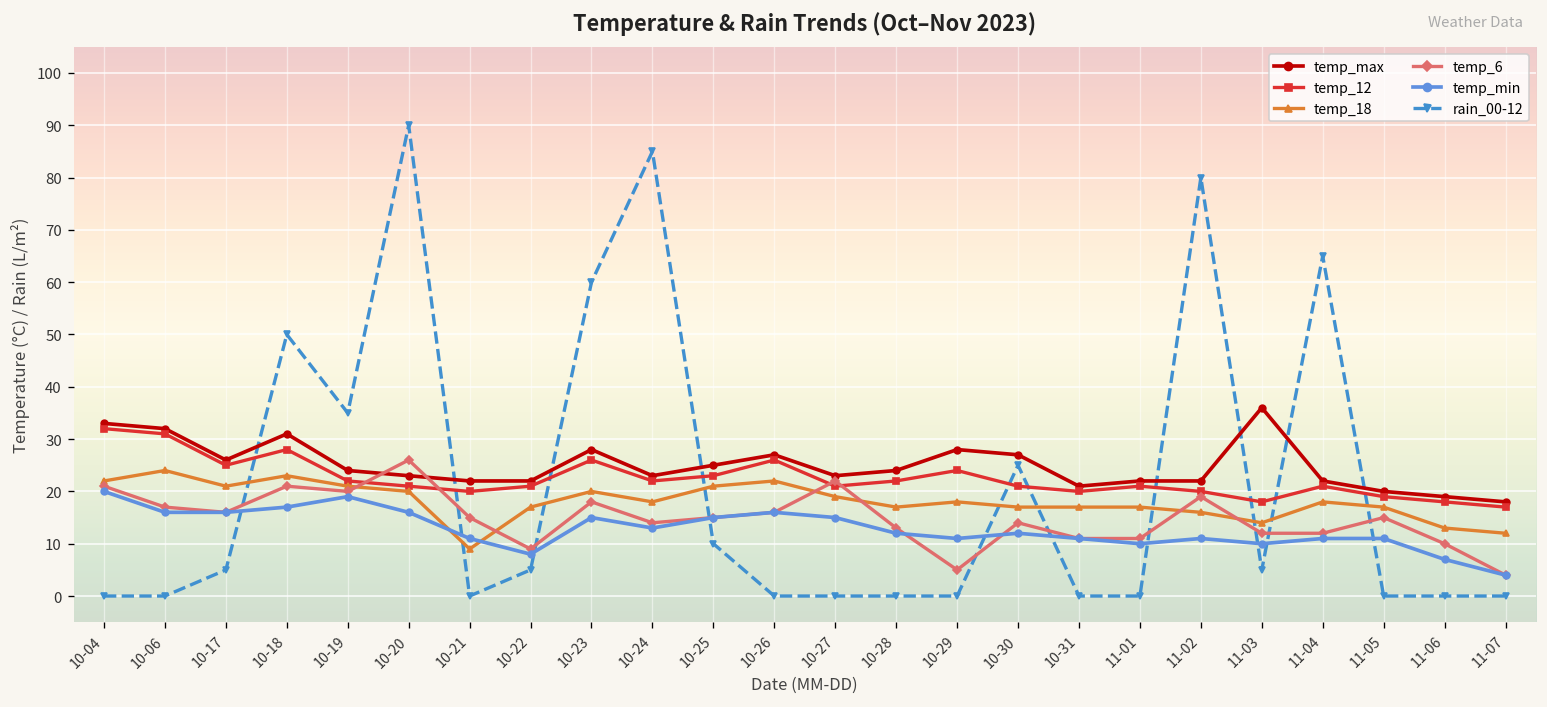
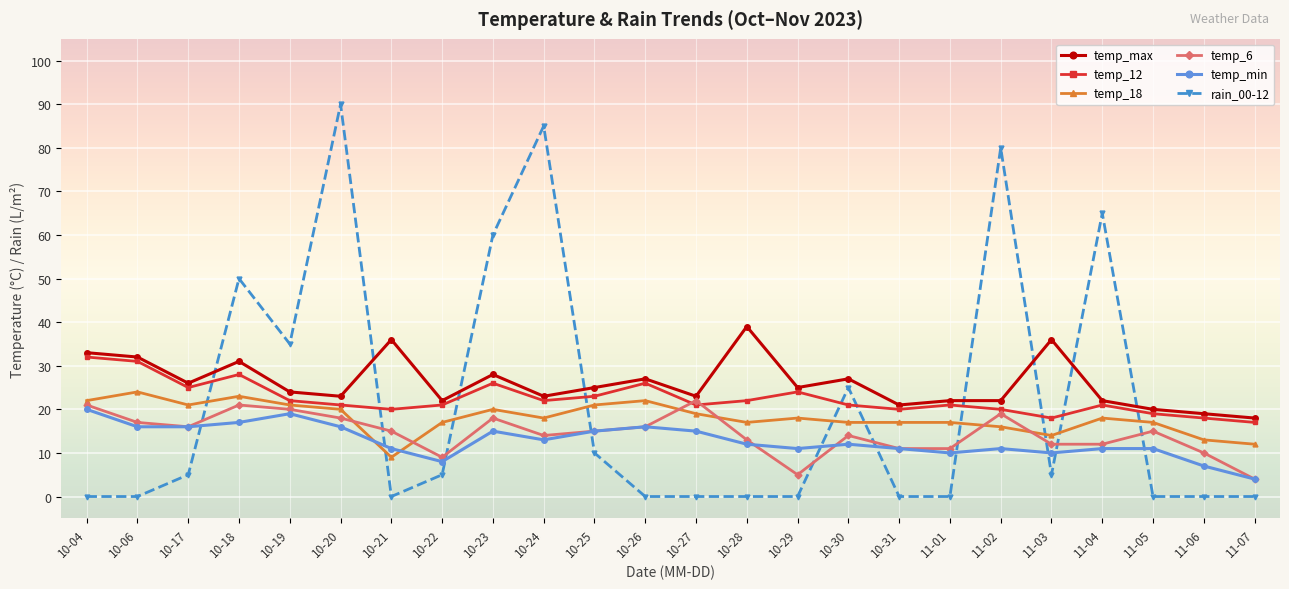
temp_6, 10-20: 26 -> 18
temp_max, 10-21: 22 -> 36
temp_max, 10-28: 24 -> 39
temp_max, 10-29: 28 -> 25
